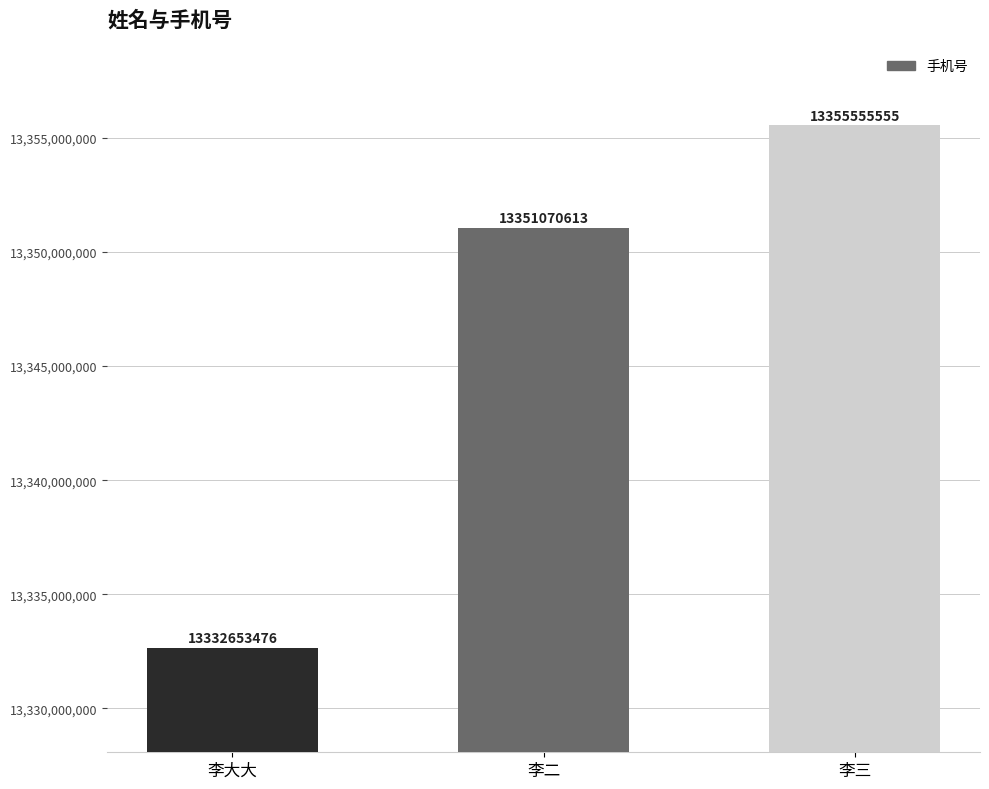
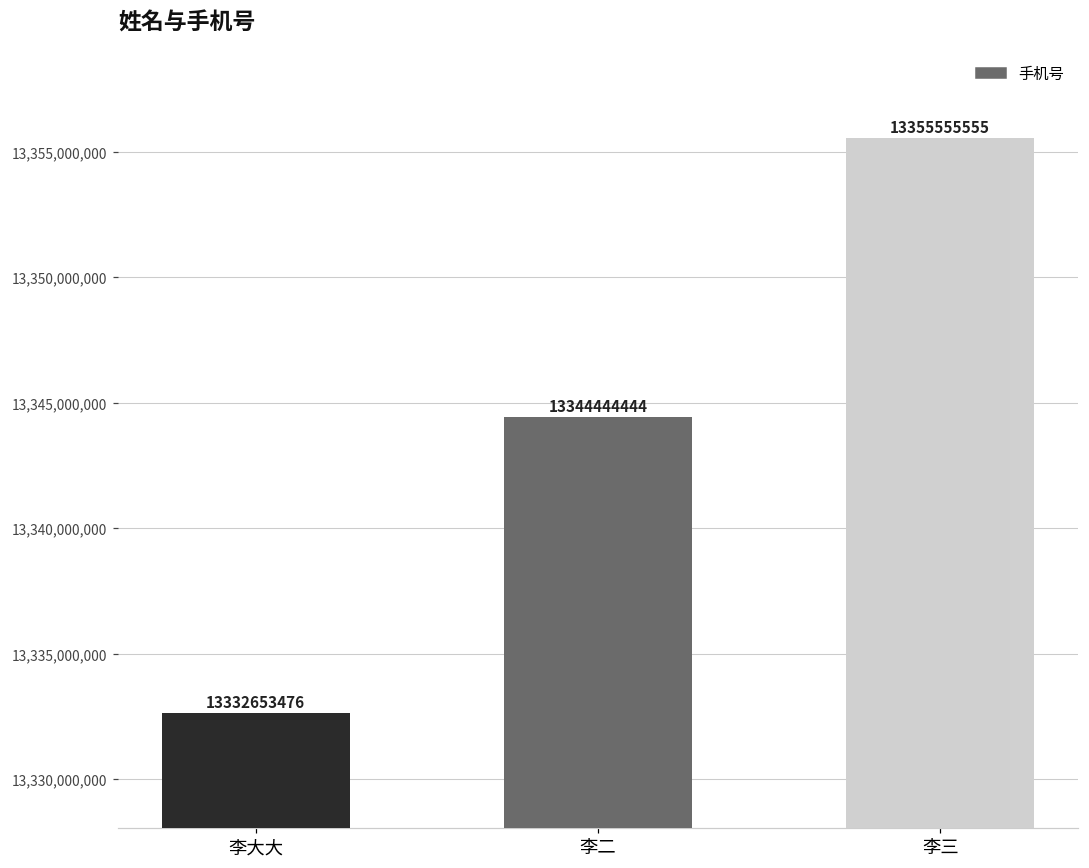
李二: 13351070613 -> 13344444444
